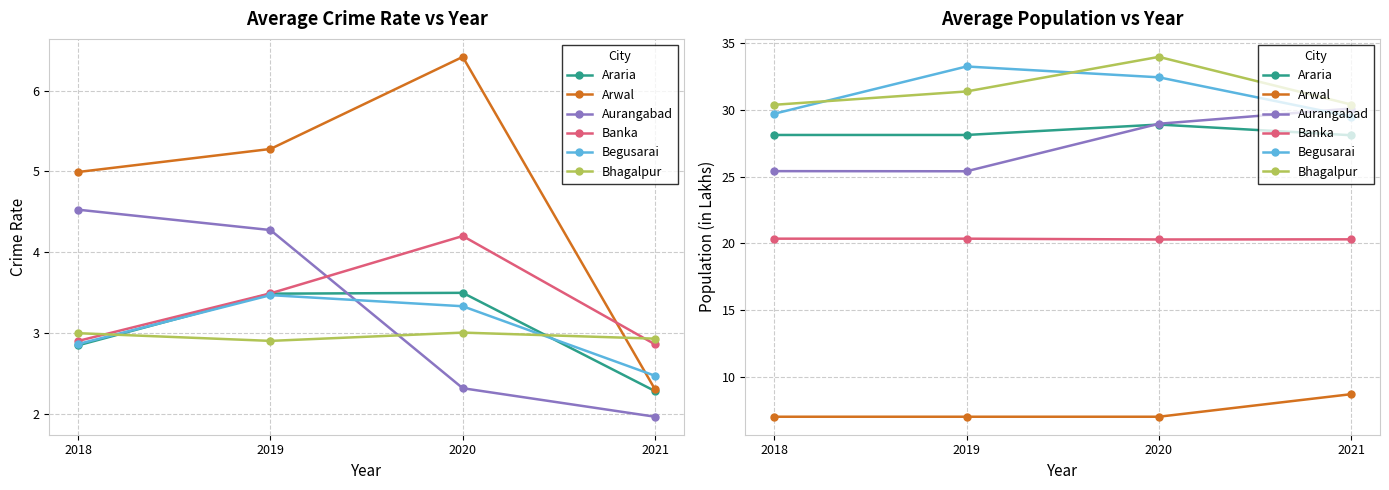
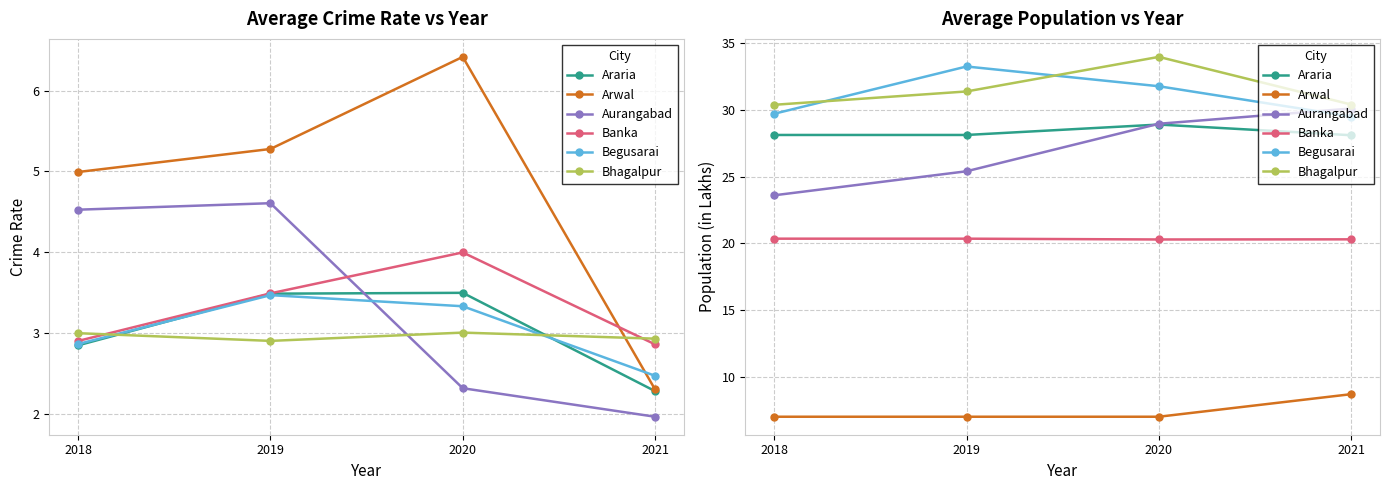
Average Crime Rate vs Year, Aurangabad, 2019: 4.3 -> 4.6
Average Crime Rate vs Year, Banka, 2020: 4.2 -> 4.0
Average Population vs Year, Aurangabad, 2018: 25.4 -> 23.6
Average Population vs Year, Begusarai, 2020: 32.4 -> 31.8
